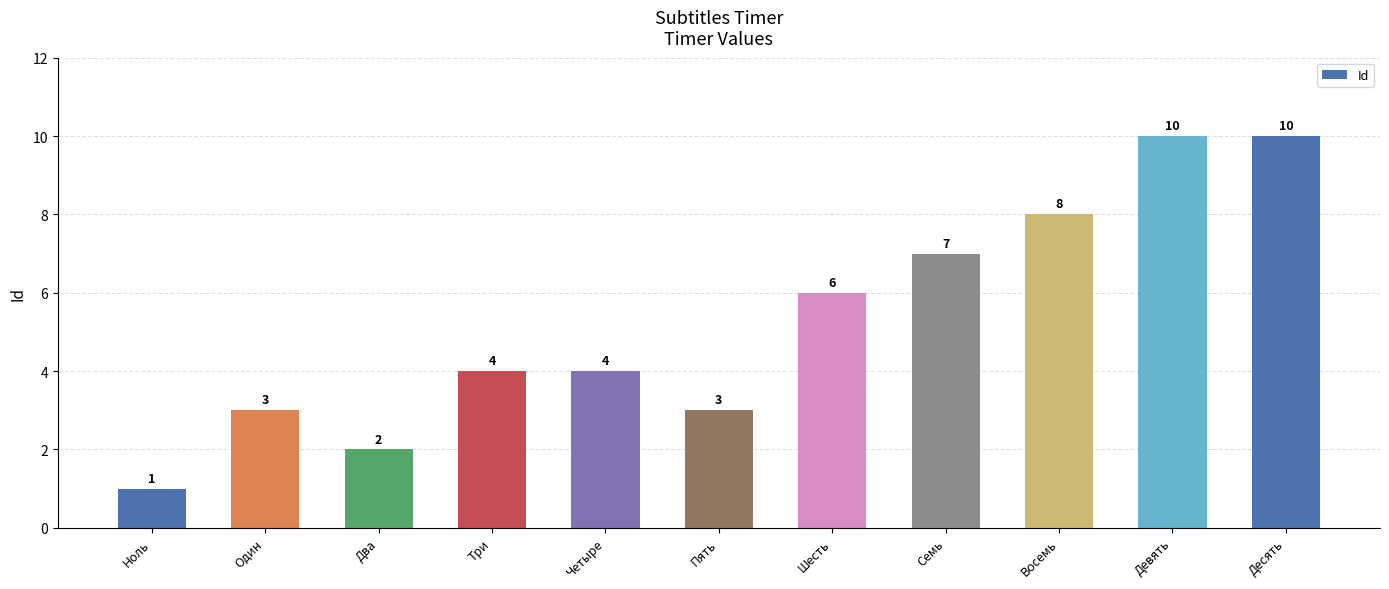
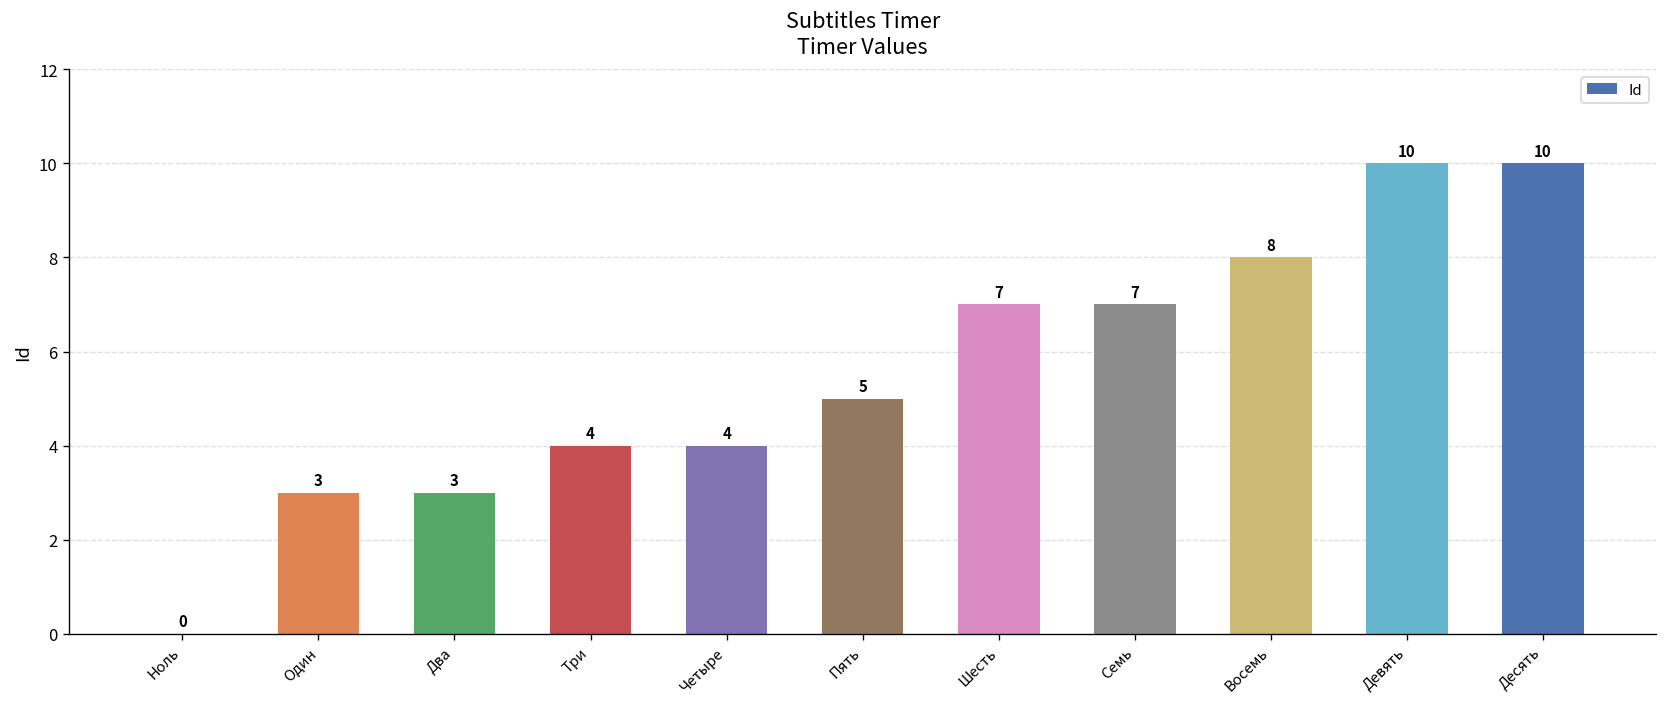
Ноль: 1 -> 0
Два: 2 -> 3
Пять: 3 -> 5
Шесть: 6 -> 7
